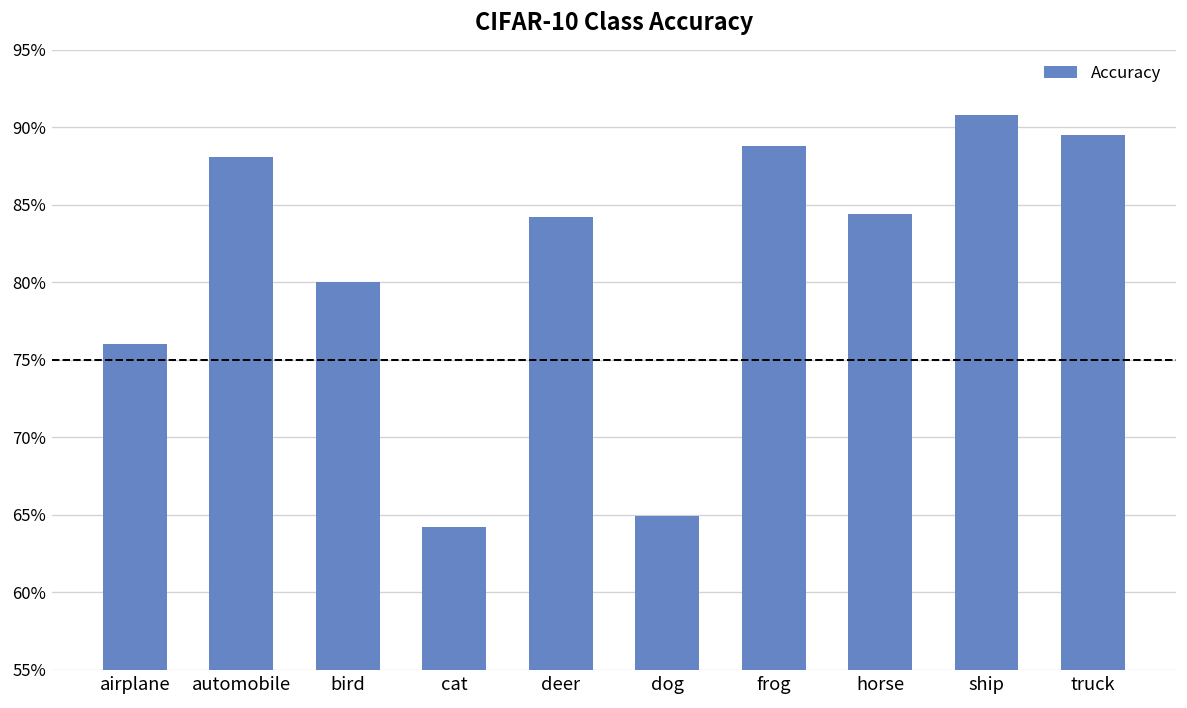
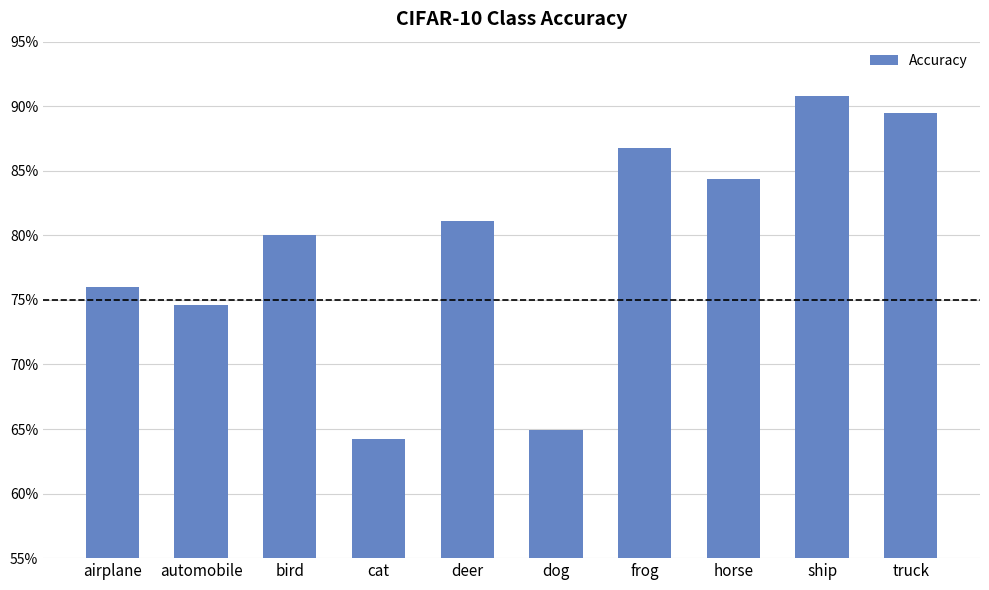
automobile: 88.1% -> 74.6%
deer: 84.2% -> 81.1%
frog: 88.8% -> 86.8%
